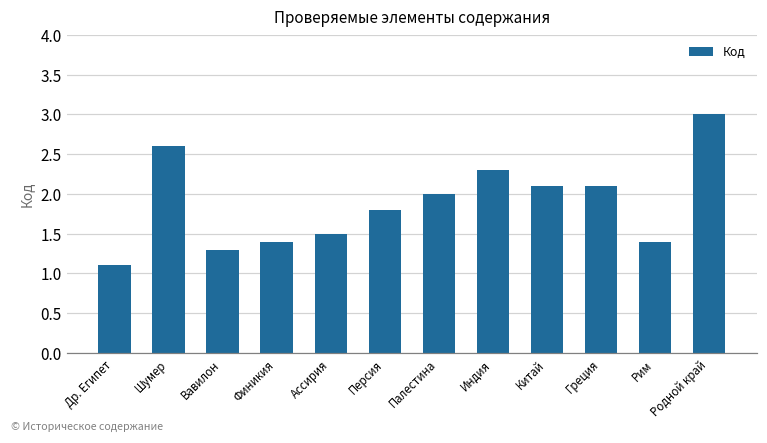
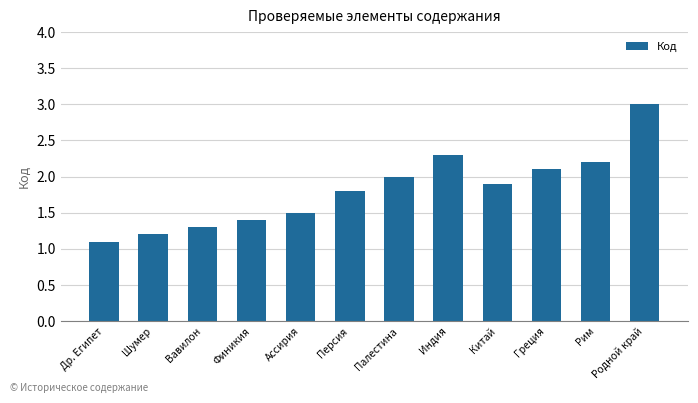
Шумер: 2.6 -> 1.2
Китай: 2.1 -> 1.9
Рим: 1.4 -> 2.2
